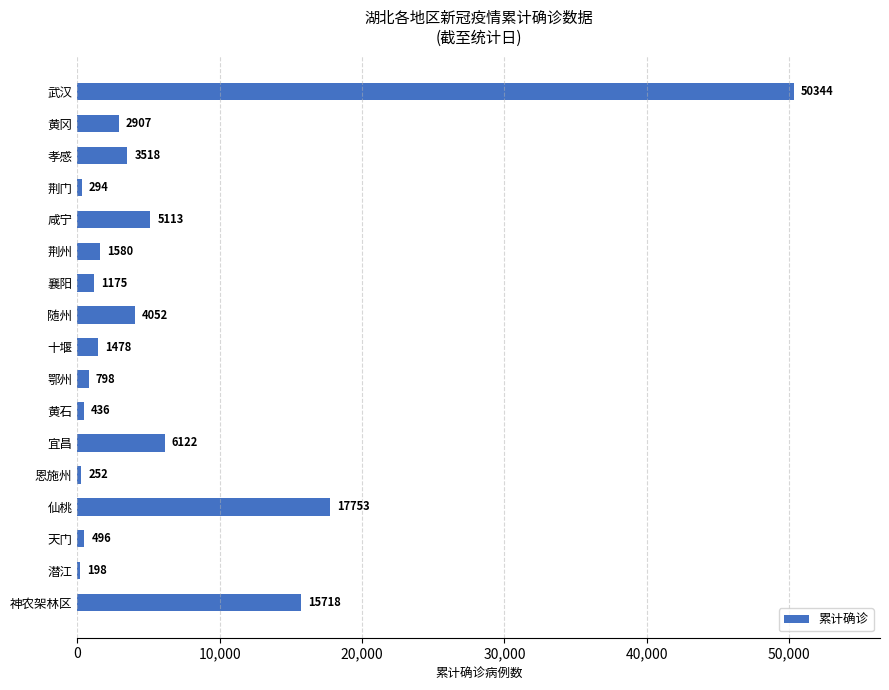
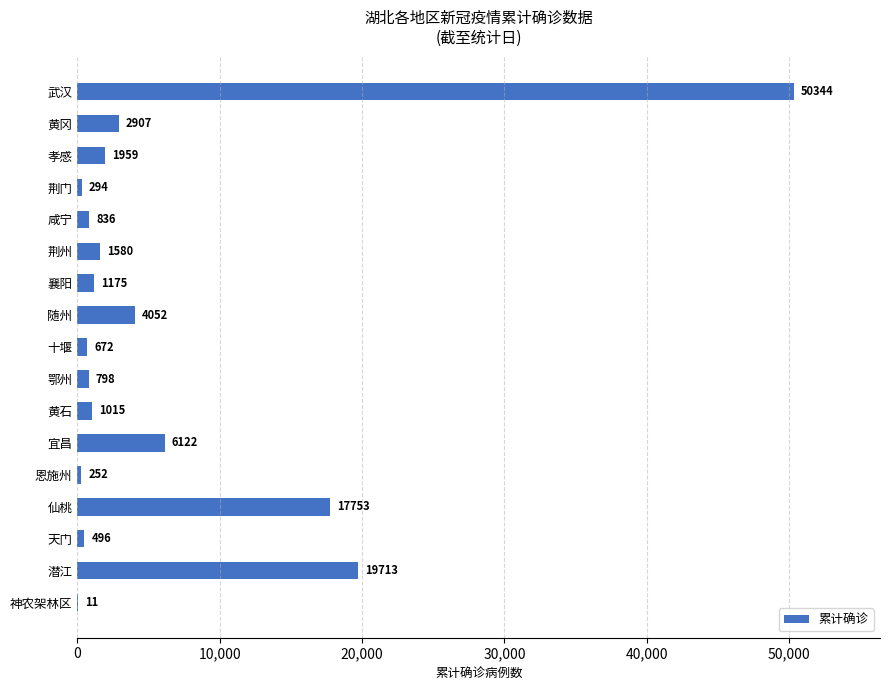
孝感: 3518 -> 1959
咸宁: 5113 -> 836
十堰: 1478 -> 672
黄石: 436 -> 1015
潜江: 198 -> 19713
神农架林区: 15718 -> 11
